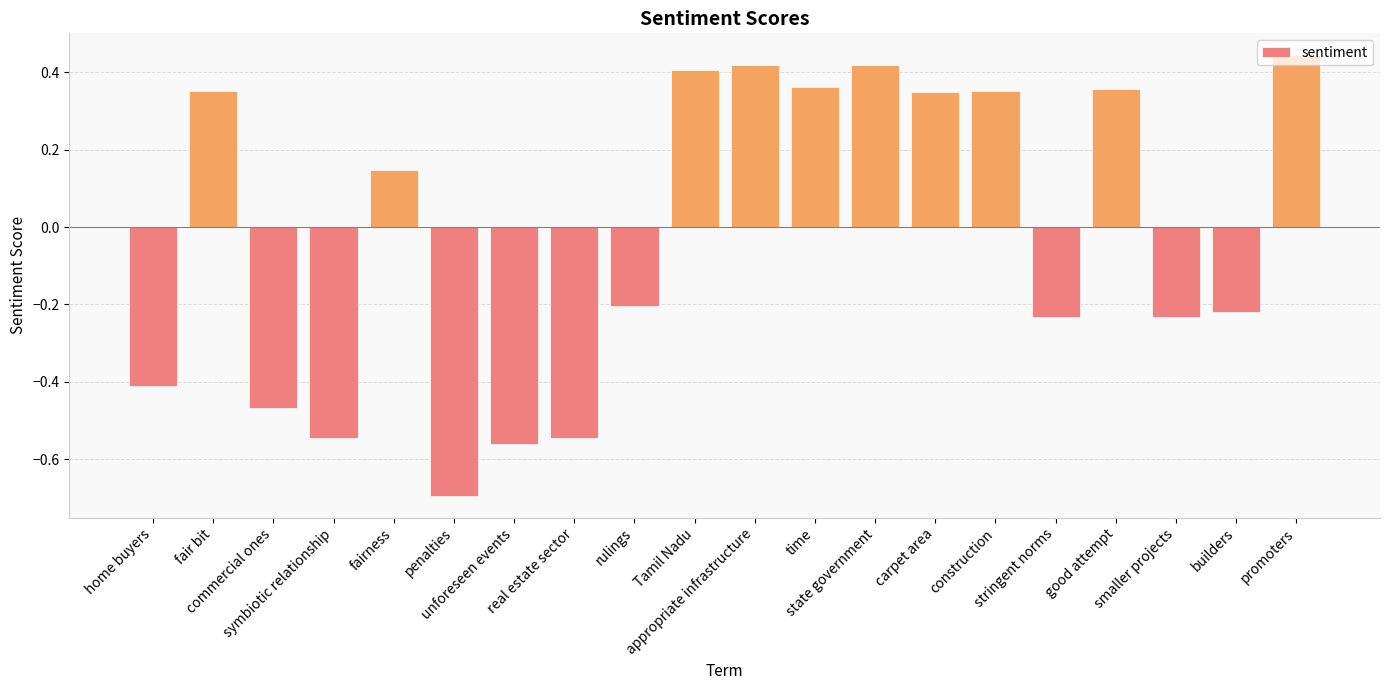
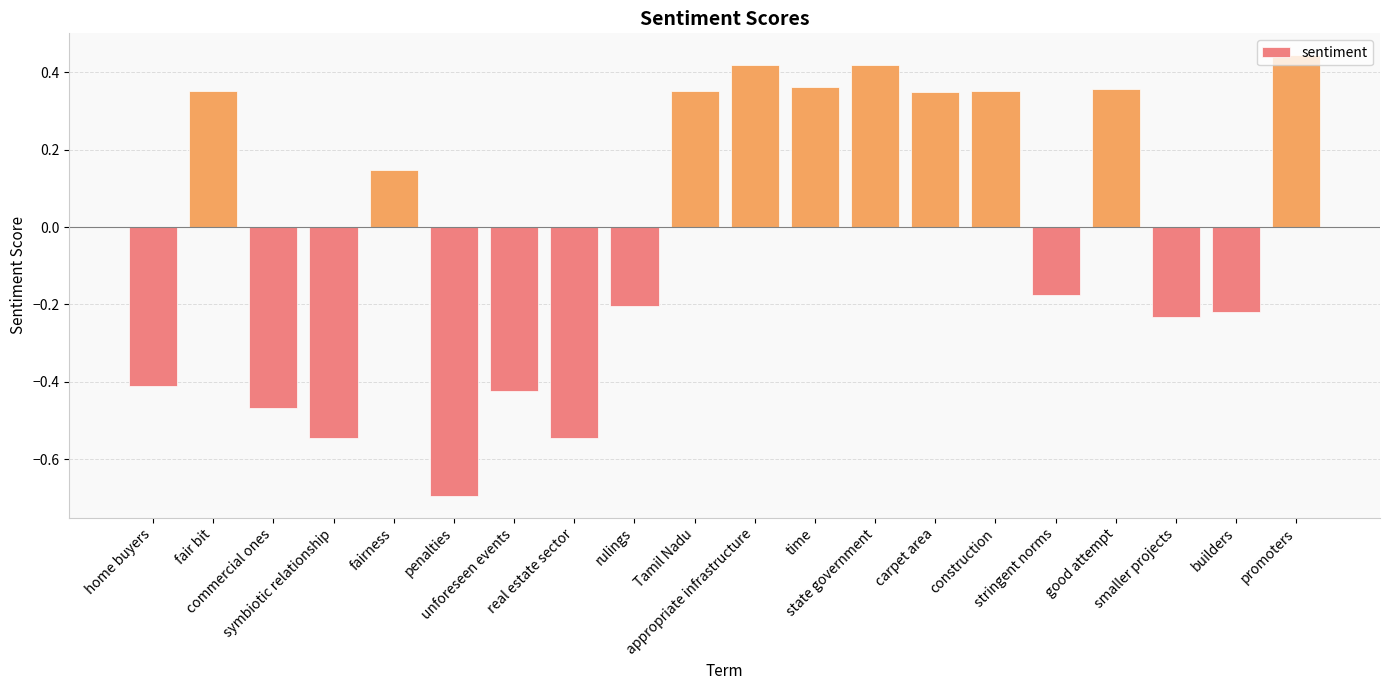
unforeseen events: -0.56 -> -0.42
Tamil Nadu: 0.41 -> 0.35
stringent norms: -0.23 -> -0.18
